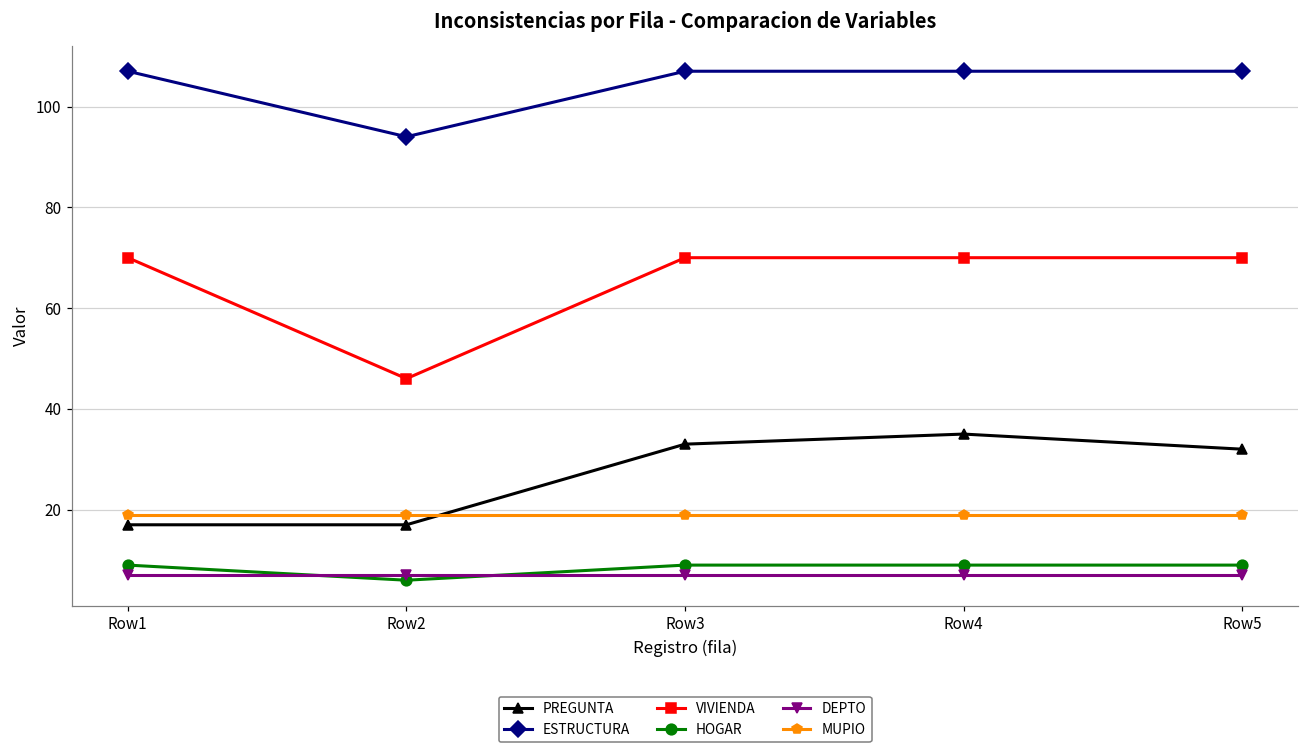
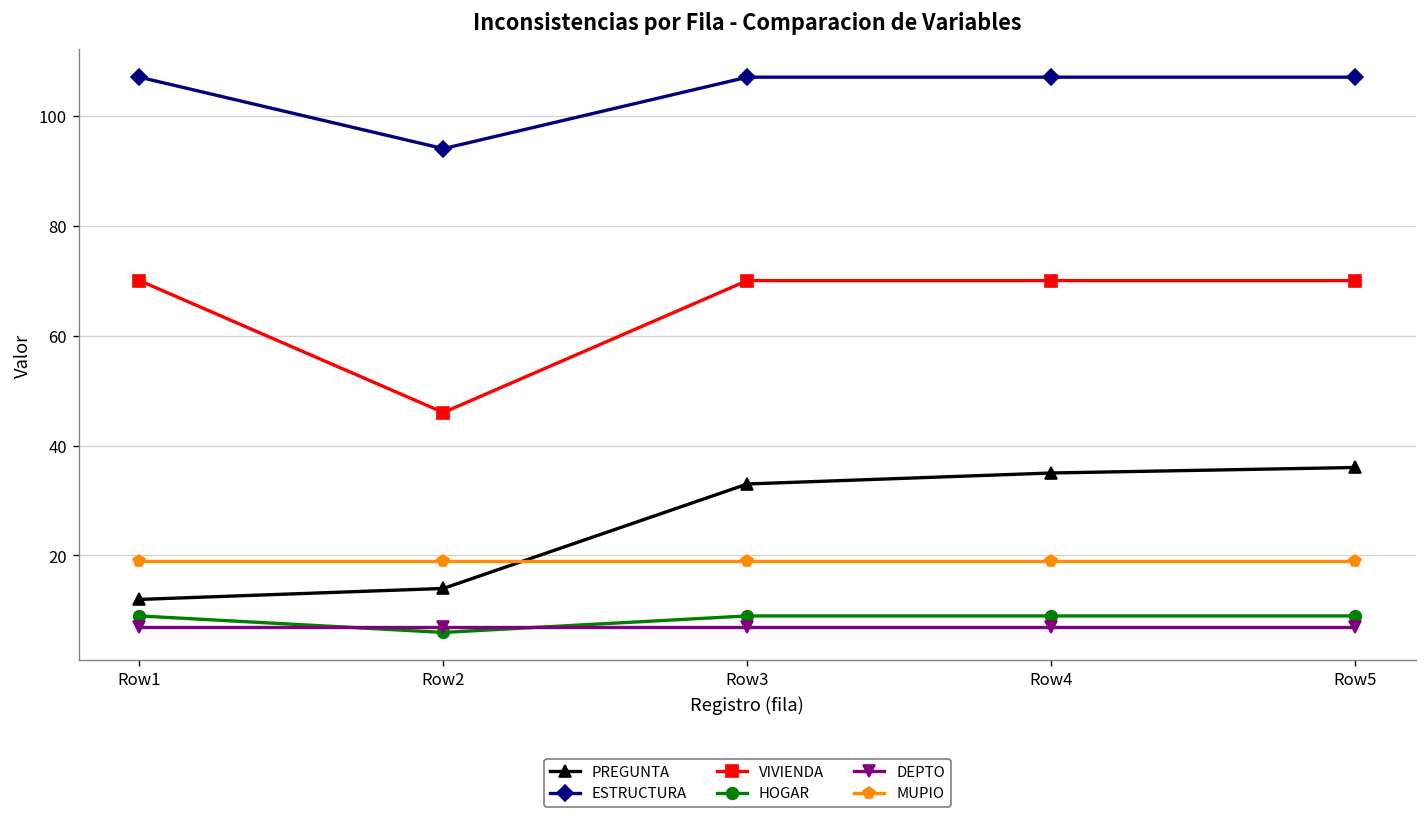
PREGUNTA, Row1: 17 -> 12
PREGUNTA, Row2: 17 -> 14
PREGUNTA, Row5: 32 -> 36
